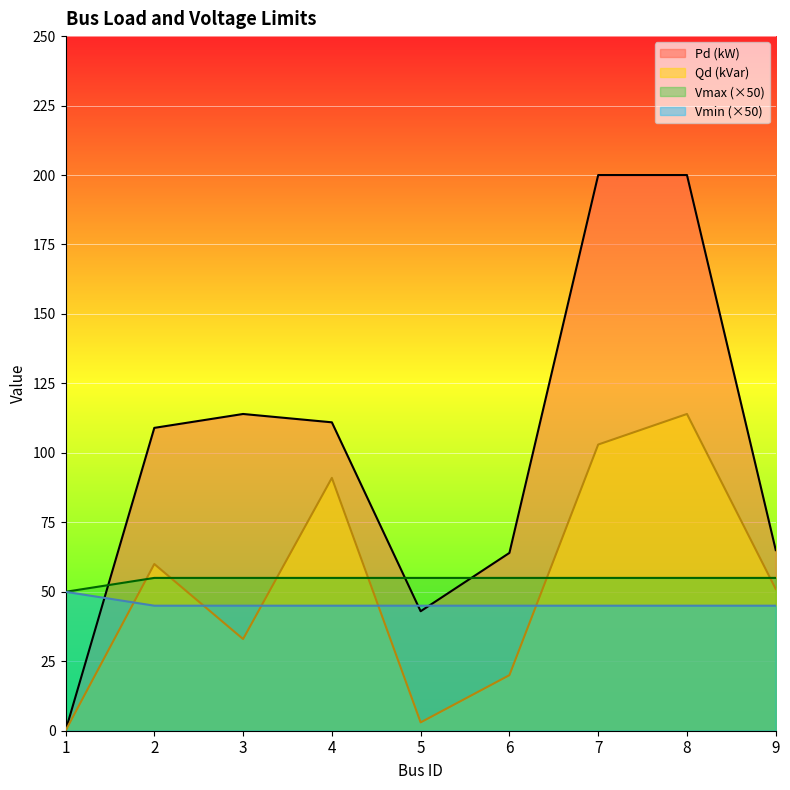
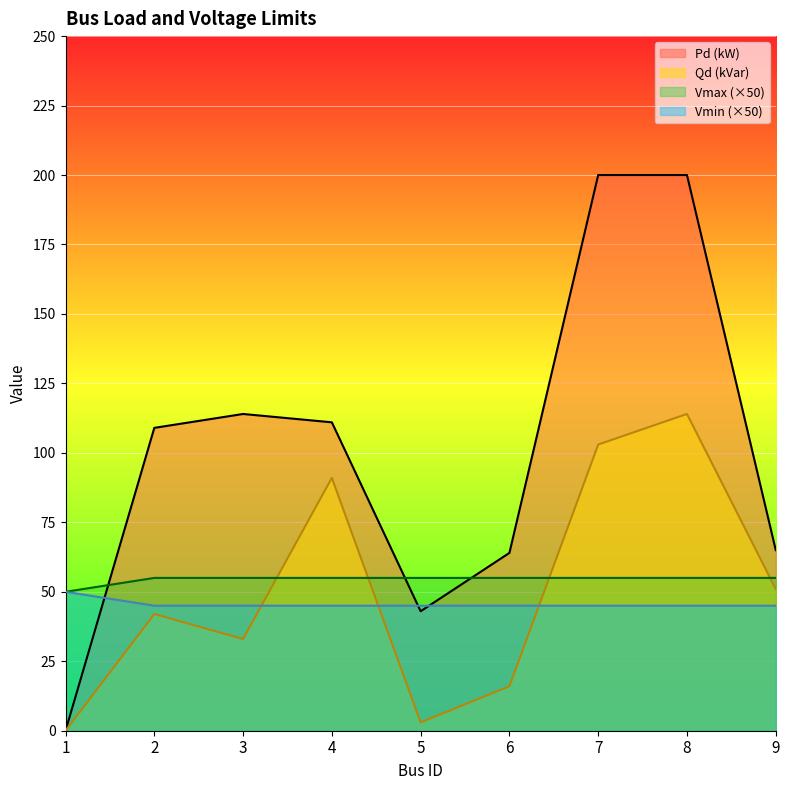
Qd (kVar), 2: 60 -> 42
Qd (kVar), 6: 20 -> 16
